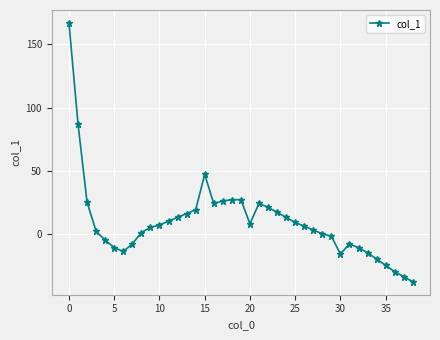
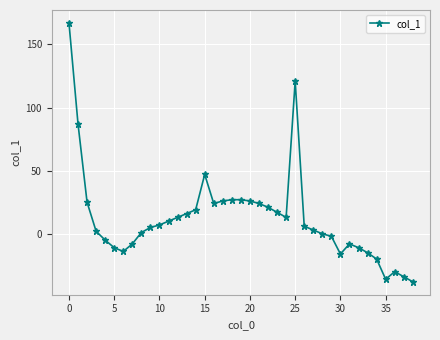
20: 8 -> 26
25: 9 -> 121
35: -25 -> -36
